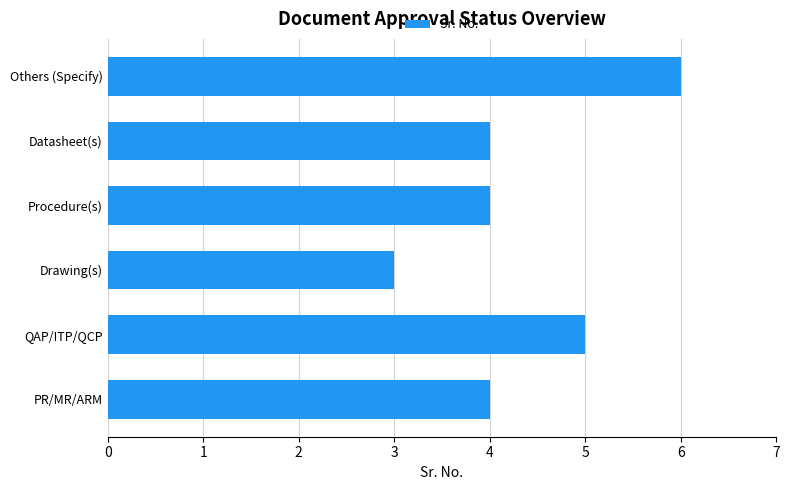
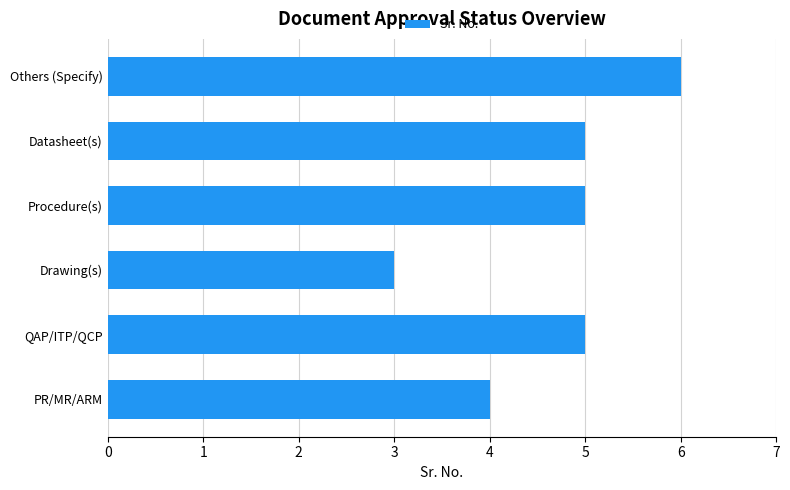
Datasheet(s): 4 -> 5
Procedure(s): 4 -> 5
